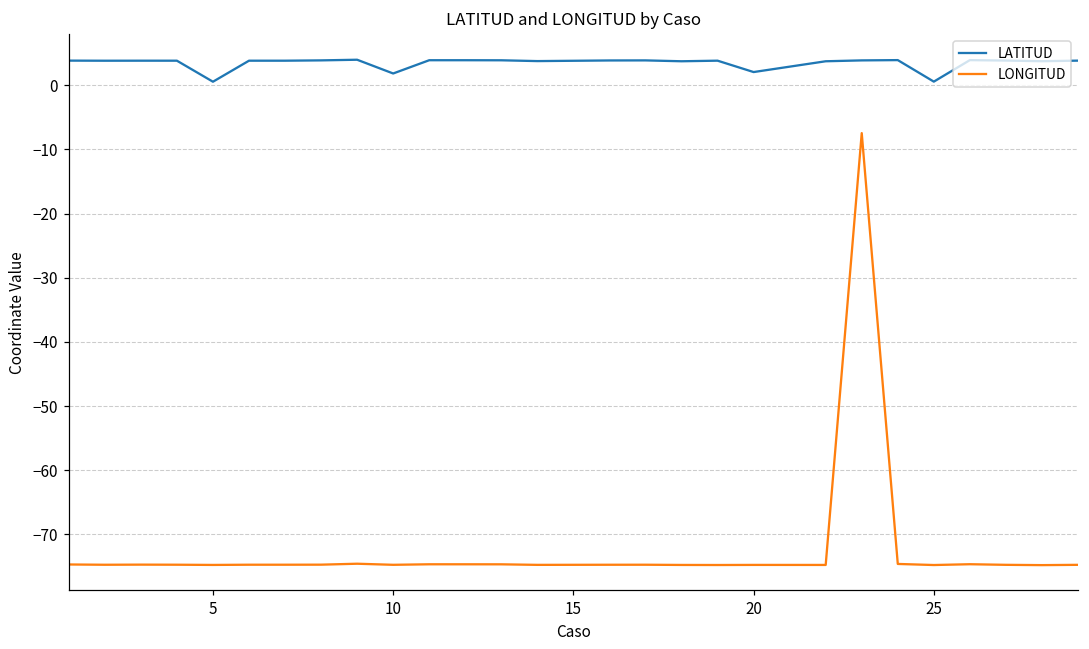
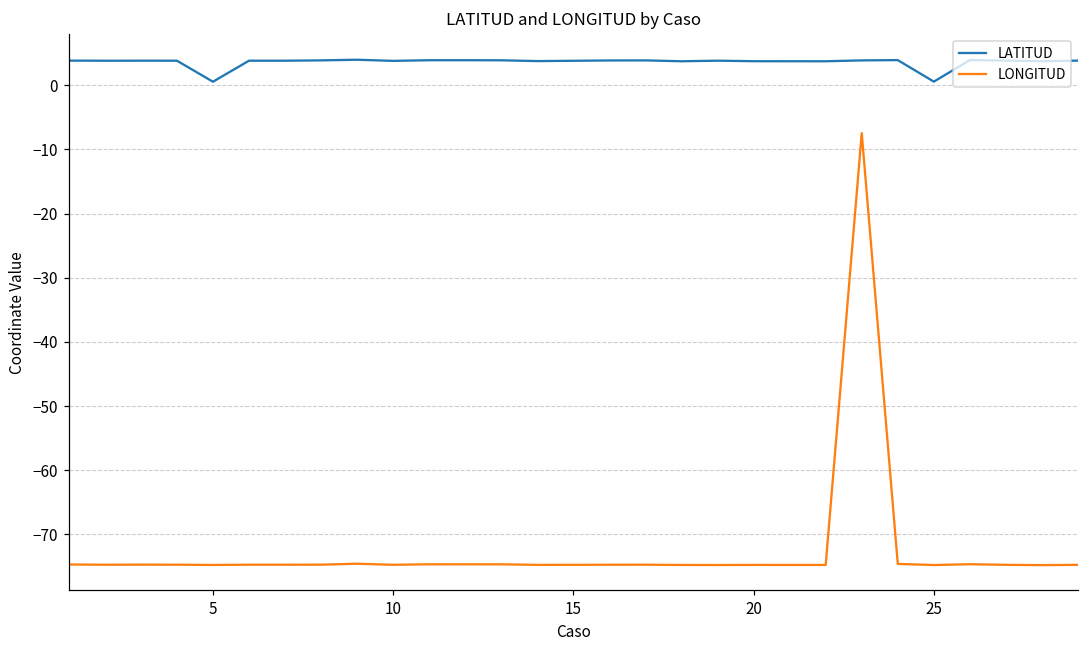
LATITUD, 10: 2 -> 4
LATITUD, 20: 2 -> 4
